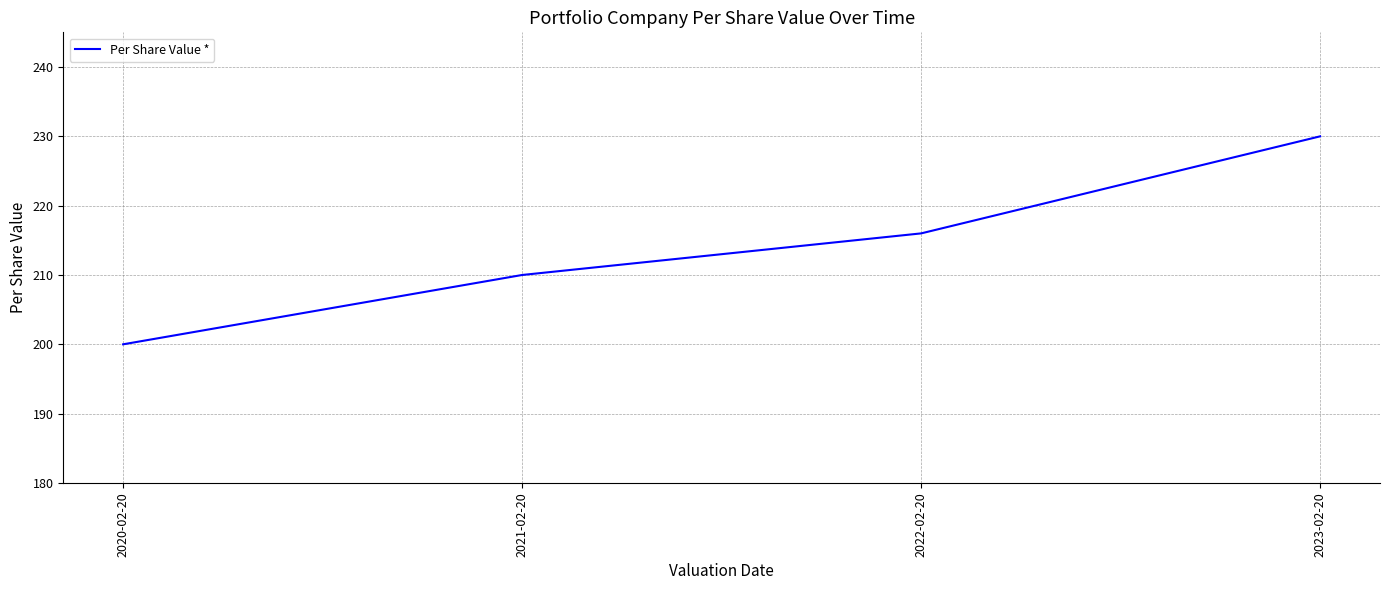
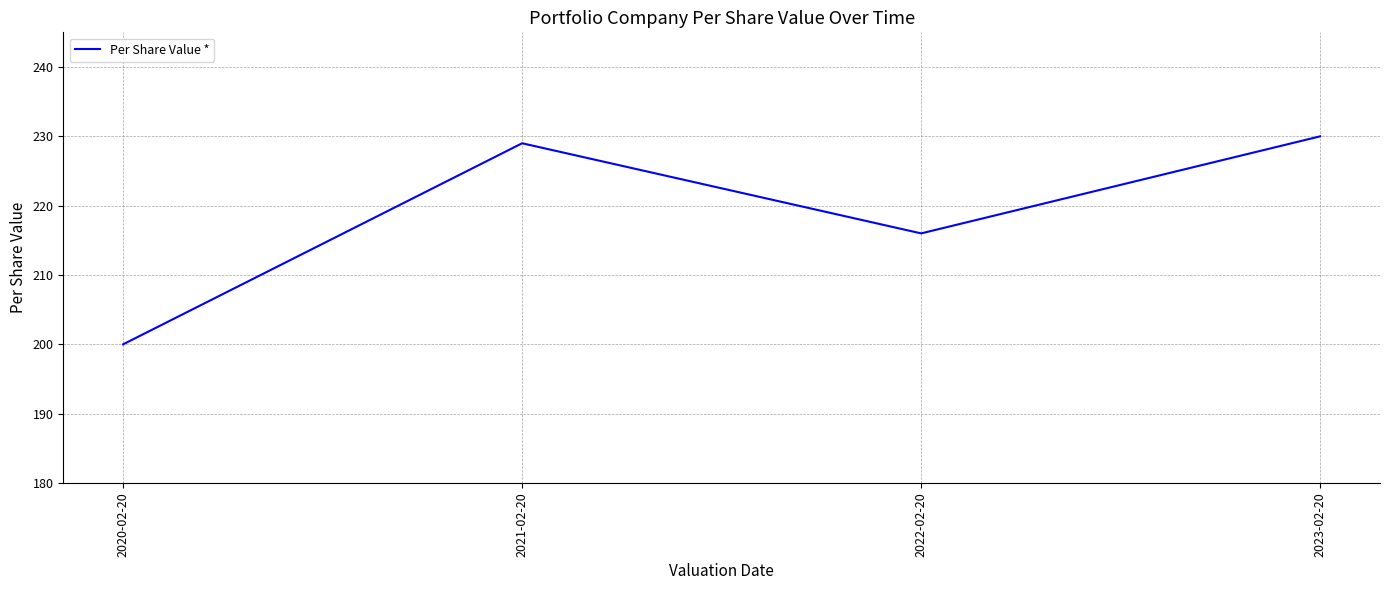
2021-02-20: 210 -> 229
